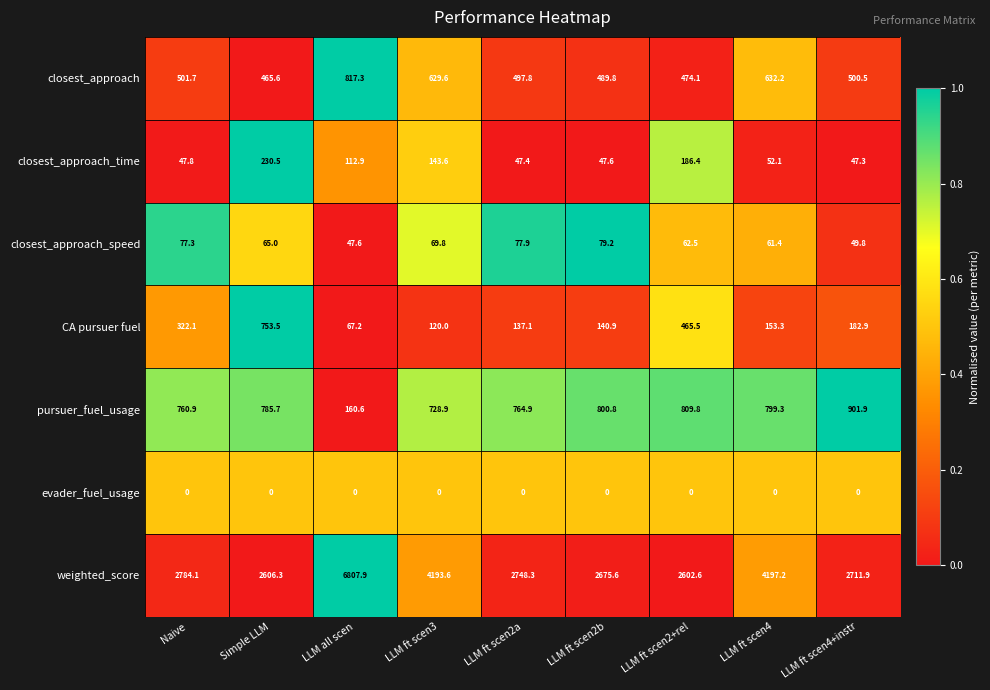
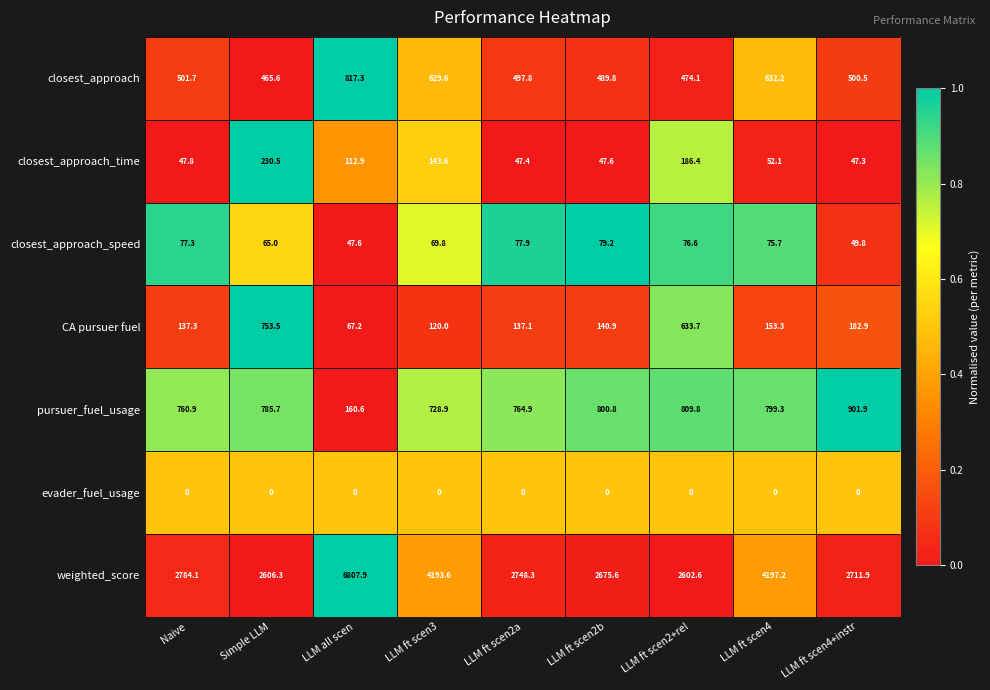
closest_approach_speed, LLM ft scen2+rel: 62.5 -> 76.6
closest_approach_speed, LLM ft scen4: 61.4 -> 75.7
CA pursuer fuel, Naive: 322.1 -> 137.3
CA pursuer fuel, LLM ft scen2+rel: 465.5 -> 633.7
